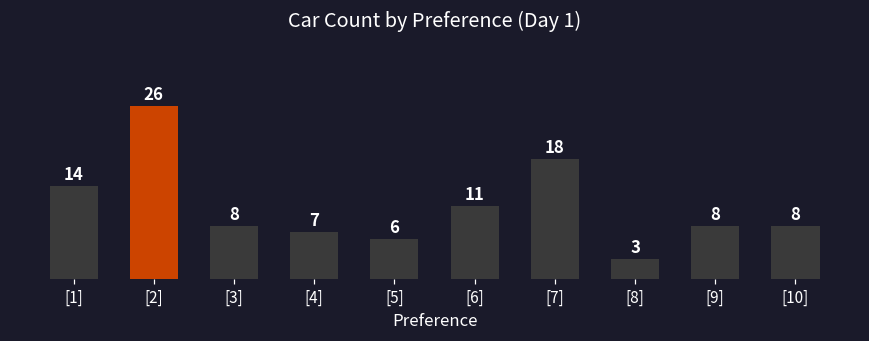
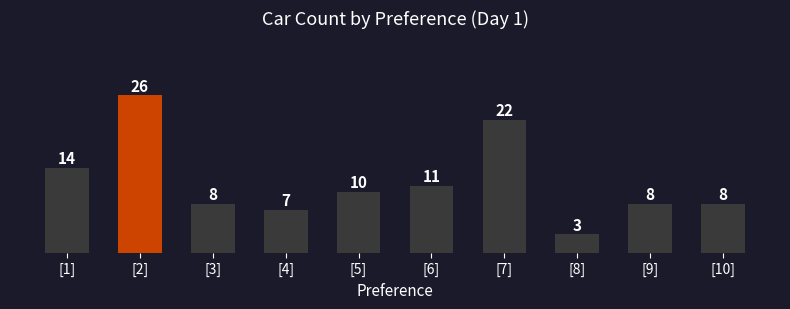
[5]: 6 -> 10
[7]: 18 -> 22
